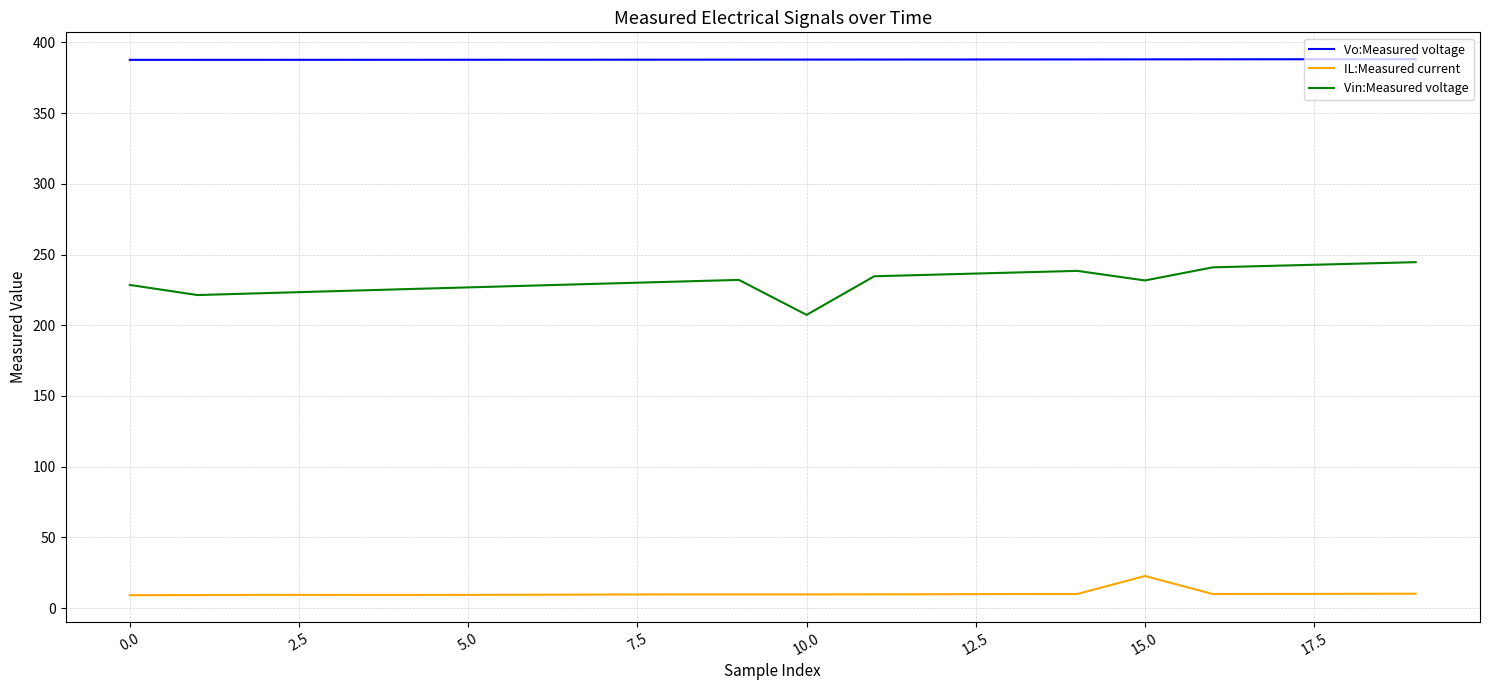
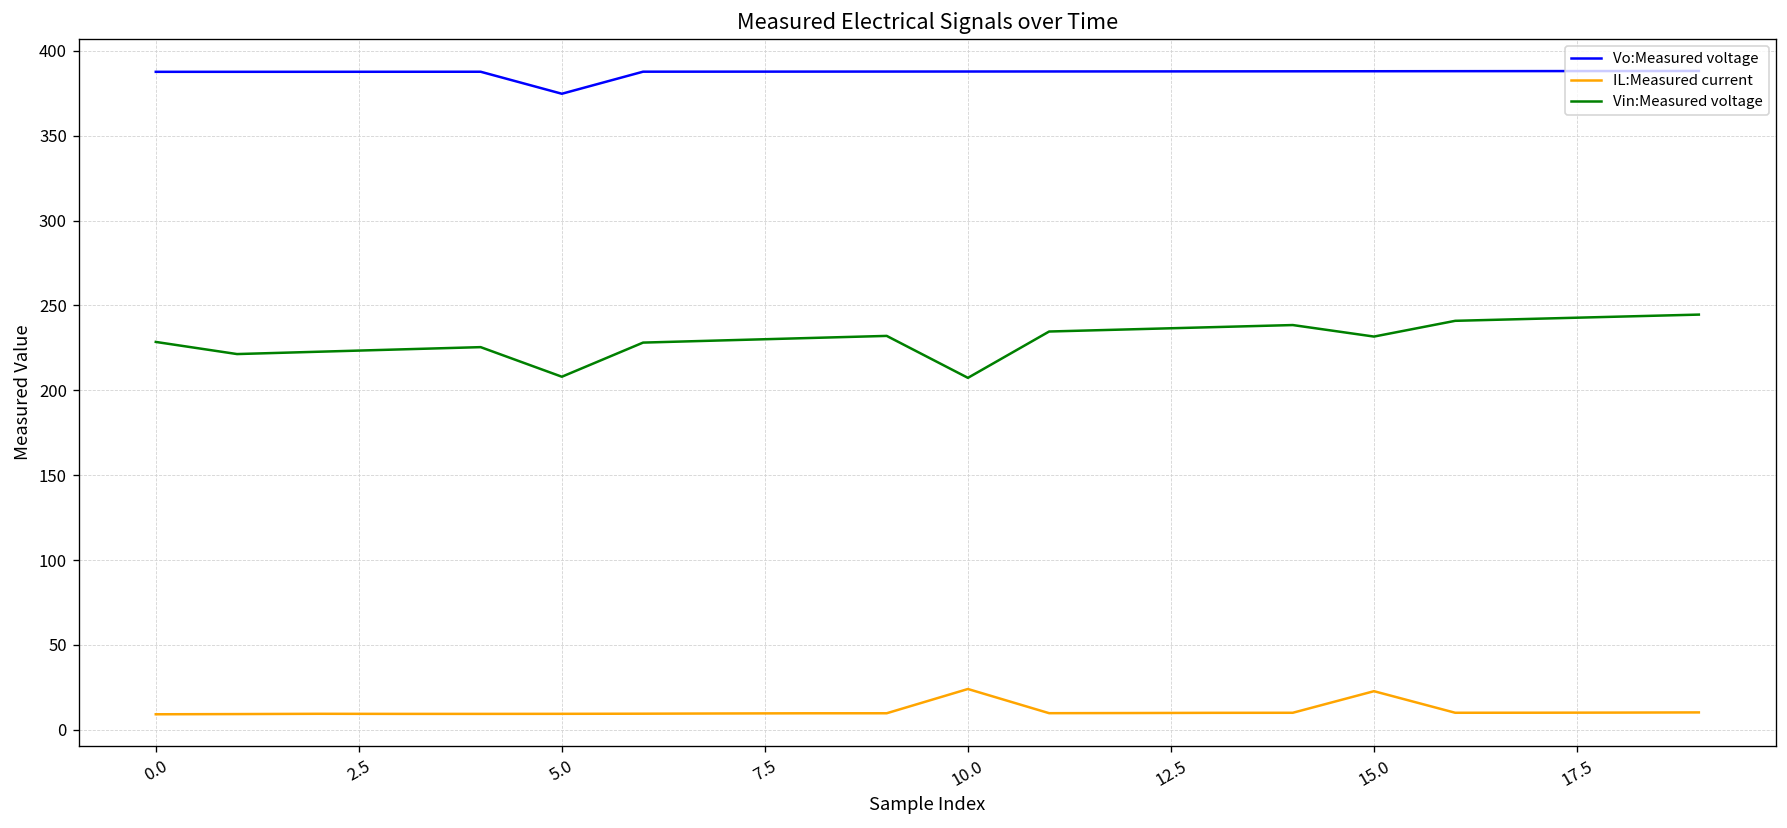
Vo:Measured voltage, 5.0: 388 -> 375
Vin:Measured voltage, 5.0: 227 -> 208
IL:Measured current, 10.0: 10 -> 24
